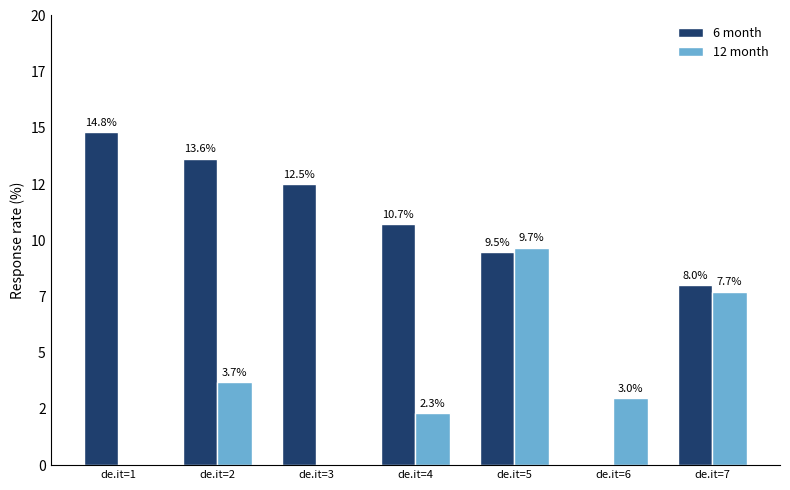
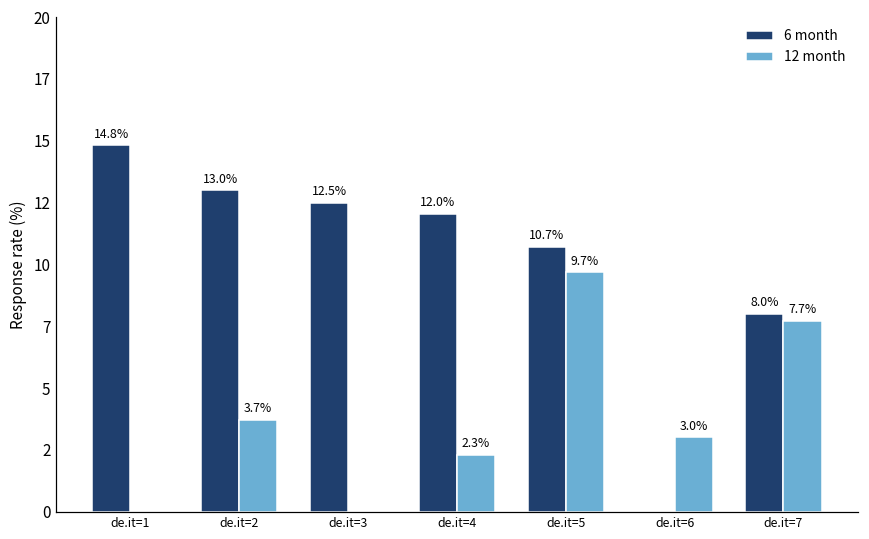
6 month, de.it=2: 13.6% -> 13.0%
6 month, de.it=4: 10.7% -> 12.0%
6 month, de.it=5: 9.5% -> 10.7%
